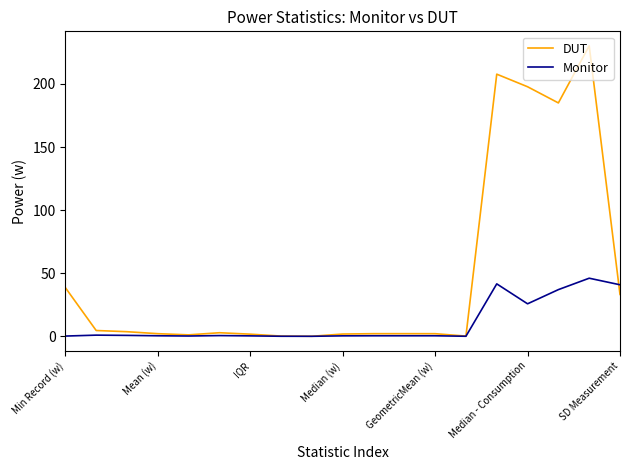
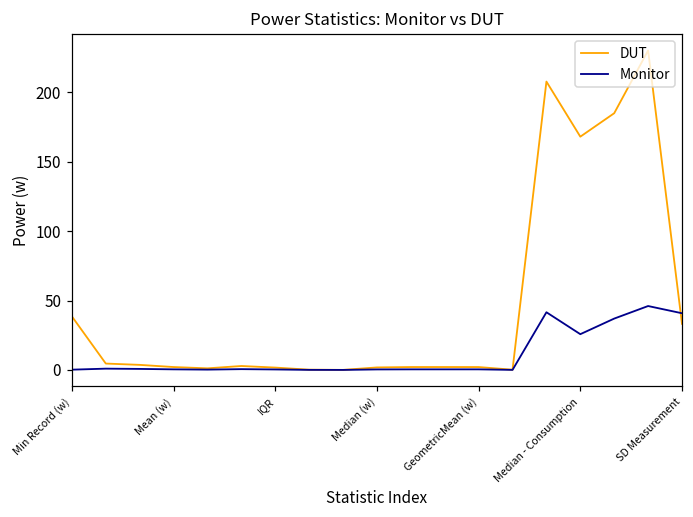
DUT, Median - Consumption: 198 -> 168
